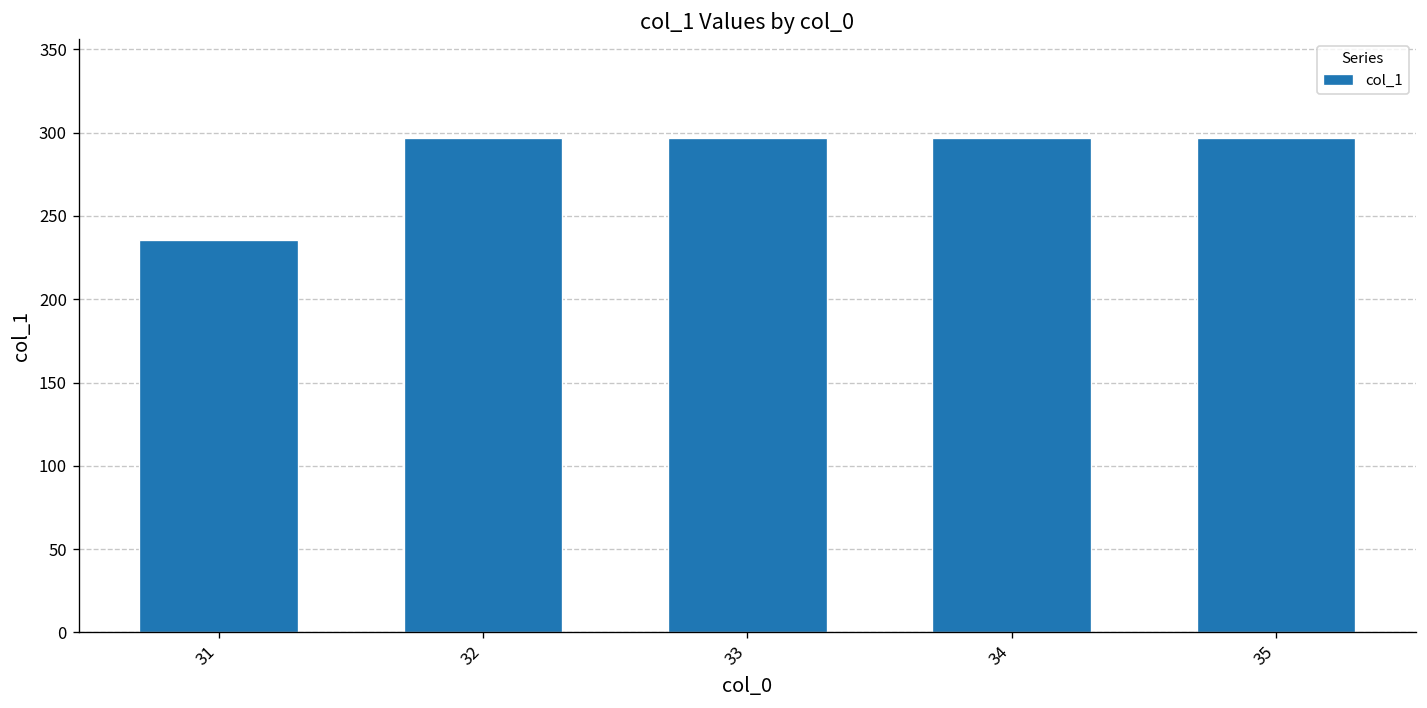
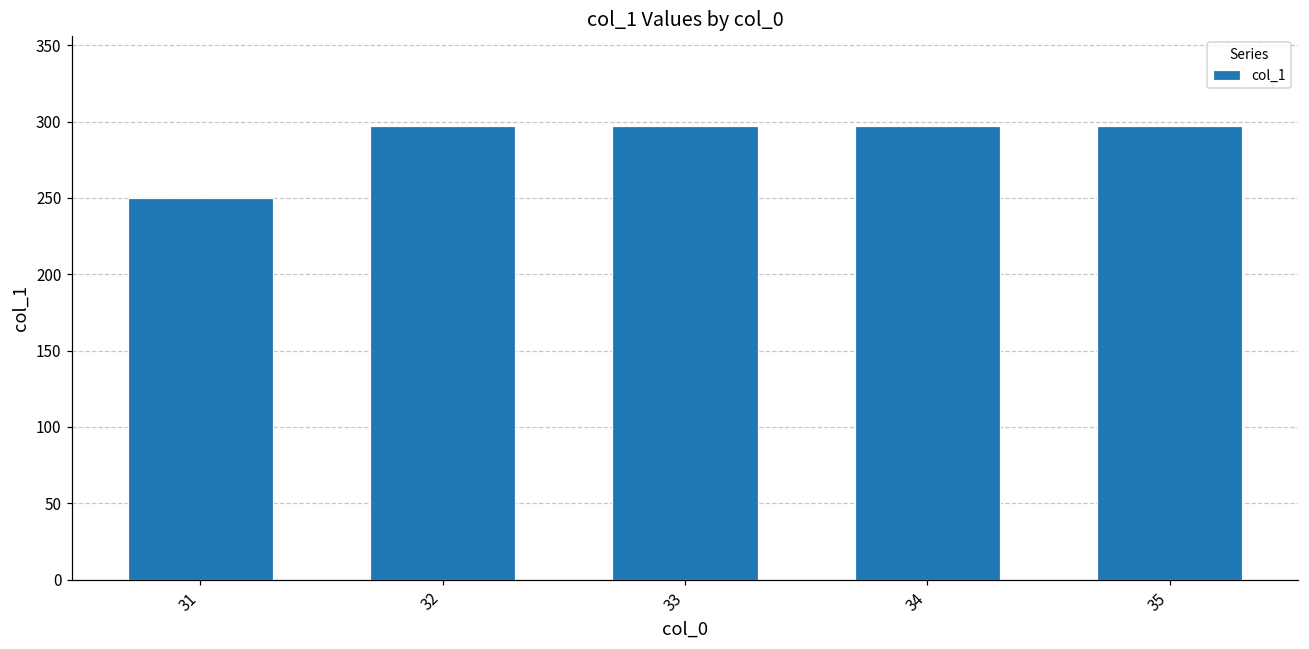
31: 235 -> 250
